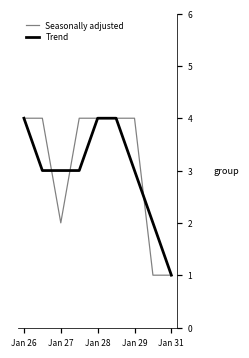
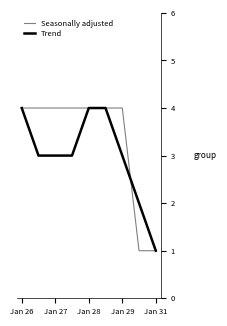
Seasonally adjusted, Jan 27: 2 -> 4
